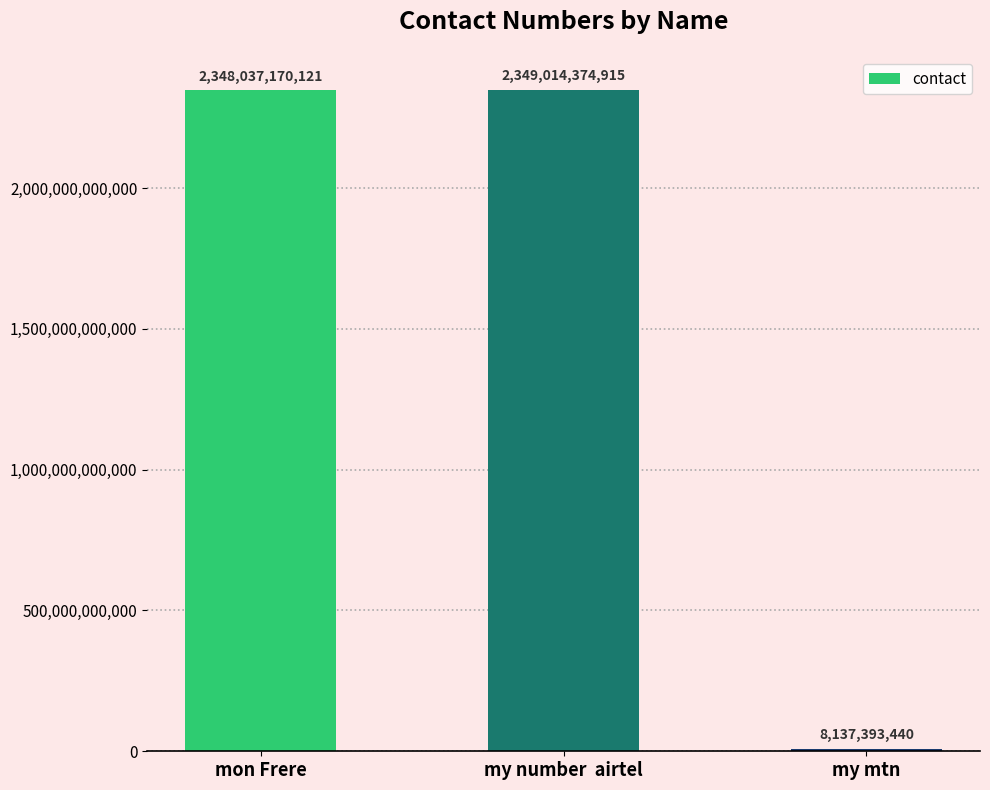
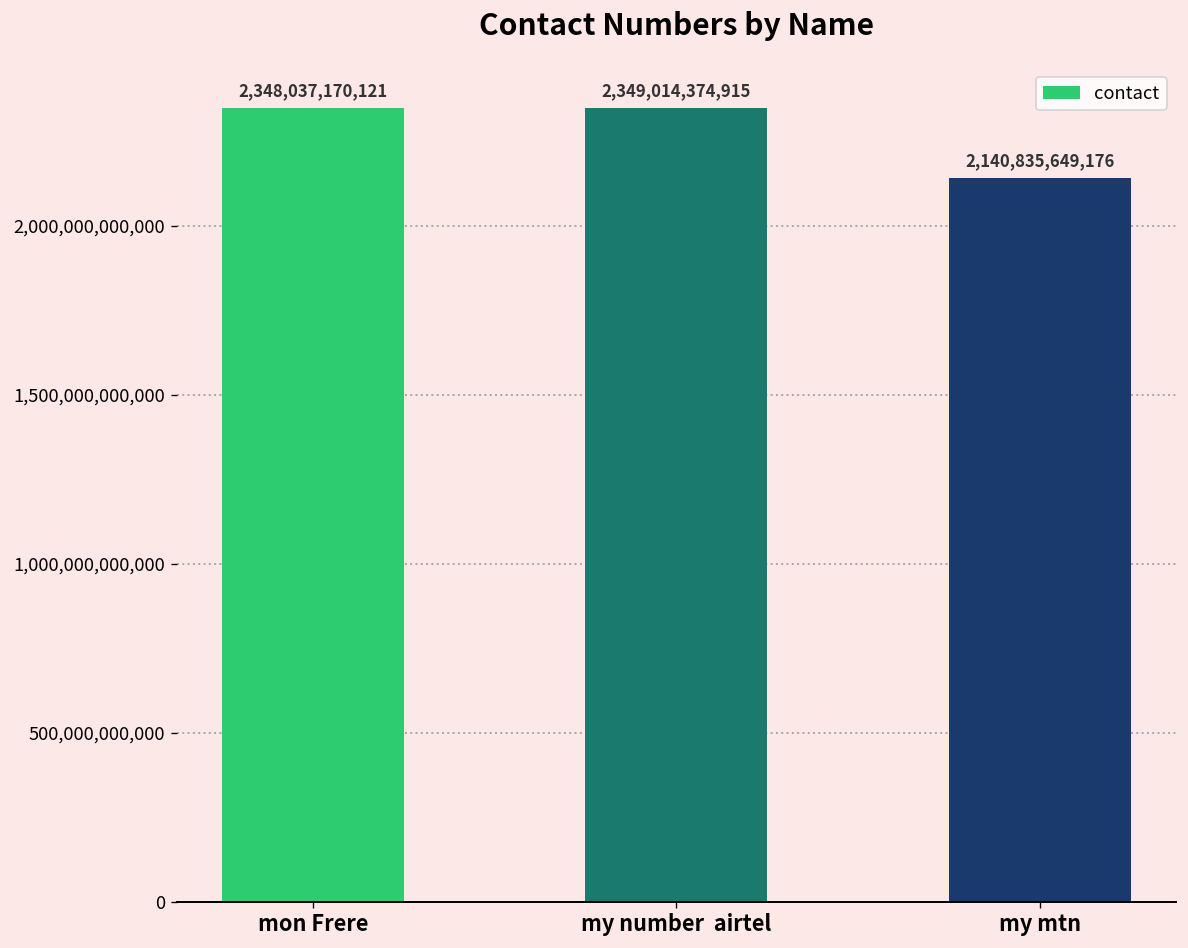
my mtn: 8,137,393,440 -> 2,140,835,649,176
